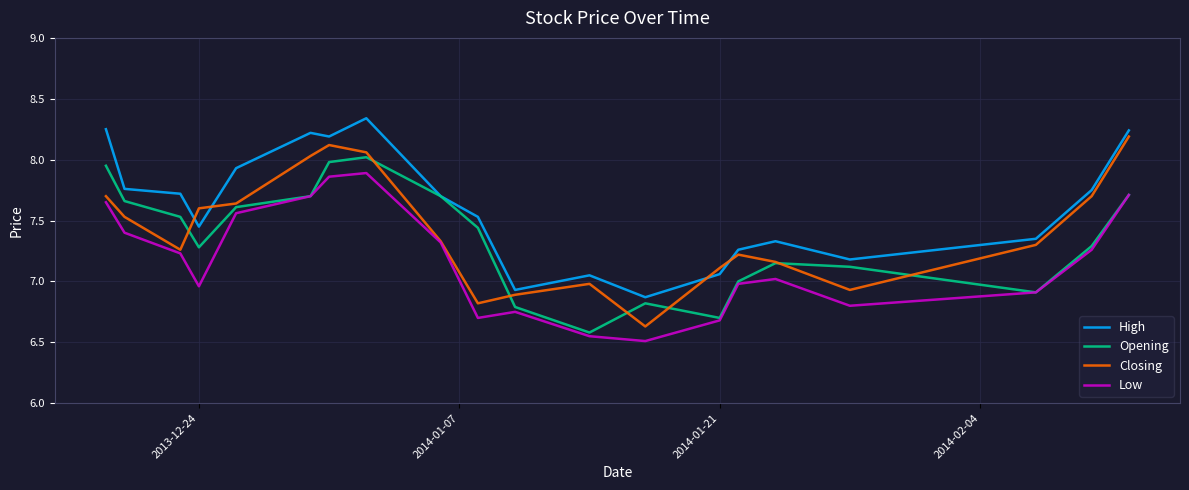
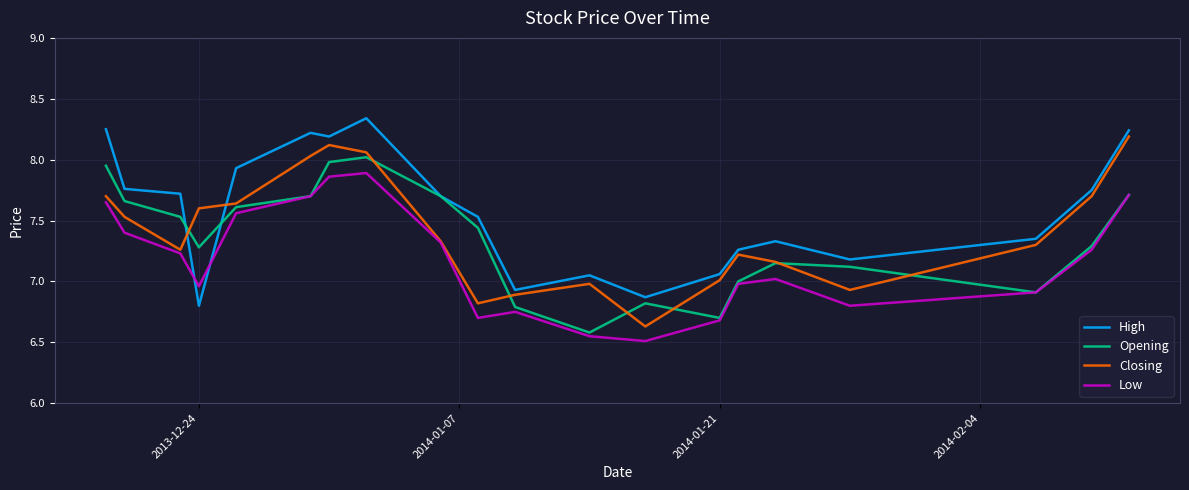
High, 2013-12-24: 7.45 -> 6.80
Closing, 2014-01-21: 7.11 -> 7.01
